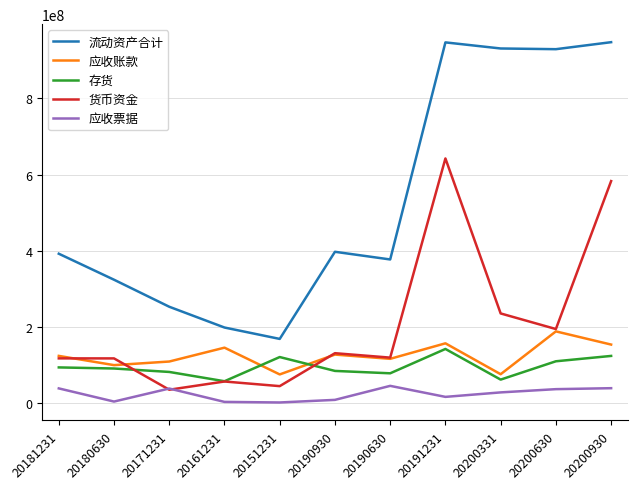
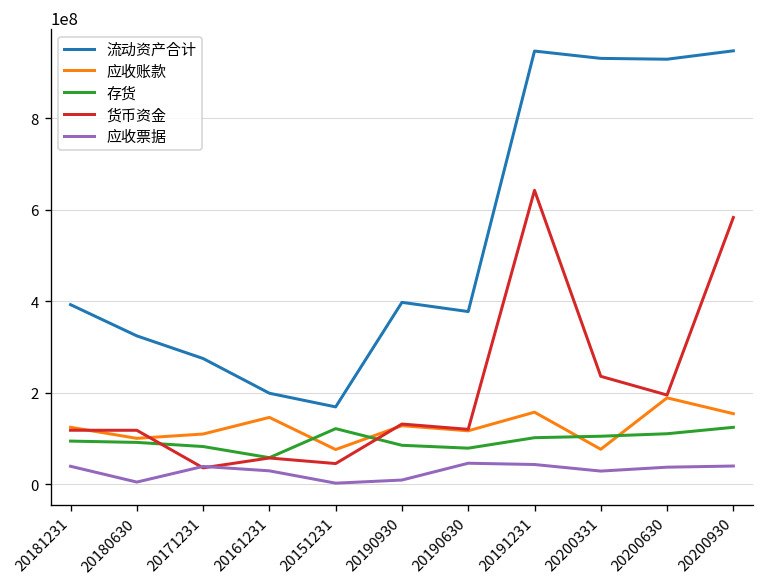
流动资产合计, 20171231: 250000000 -> 270000000
应收票据, 20161231: 0 -> 30000000
存货, 20191231: 140000000 -> 100000000
应收票据, 20191231: 20000000 -> 40000000
存货, 20200331: 60000000 -> 110000000
